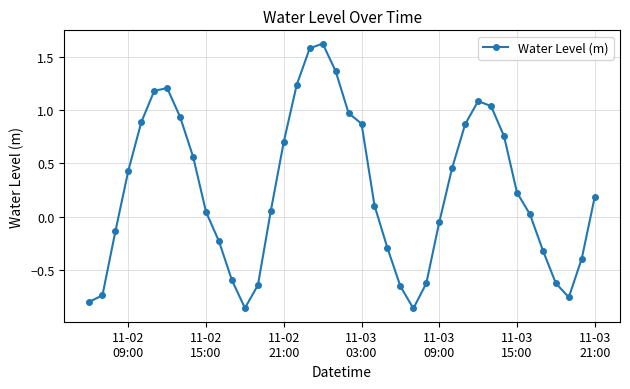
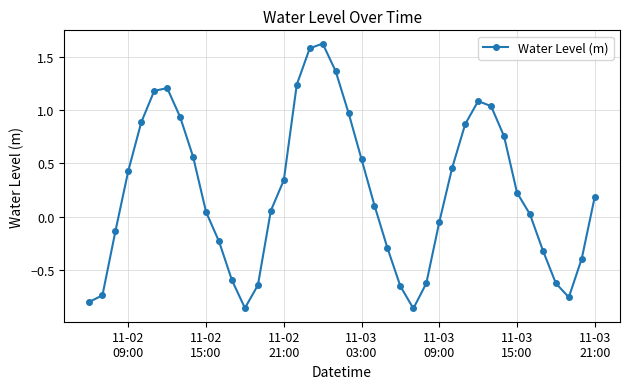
11-02 21:00: 0.70 -> 0.34
11-03 03:00: 0.87 -> 0.54
